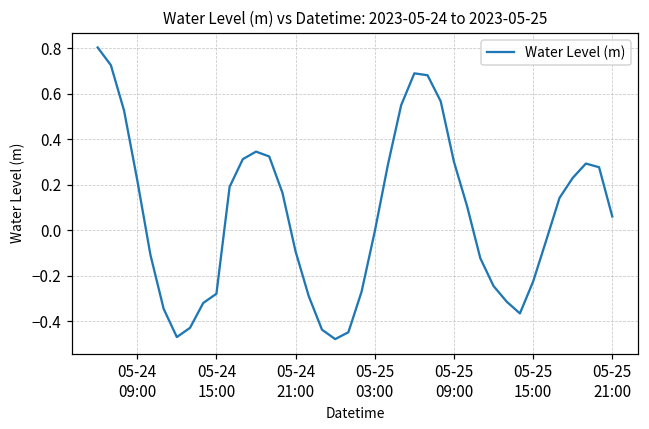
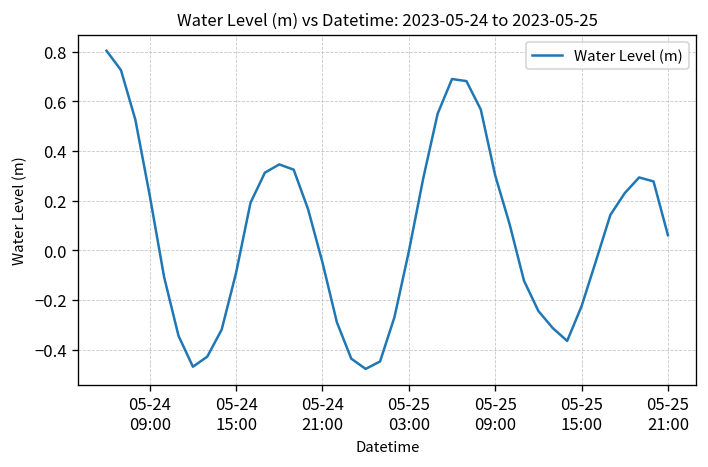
05-24 15:00: -0.28 -> -0.09
05-24 21:00: -0.09 -> -0.05
